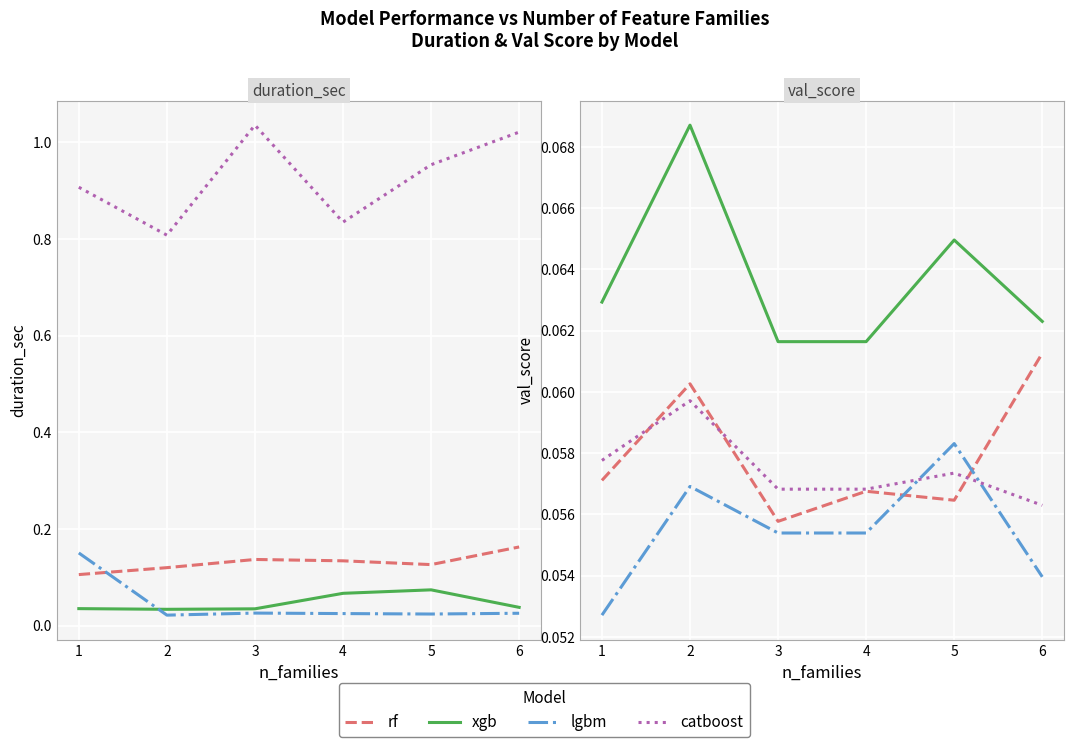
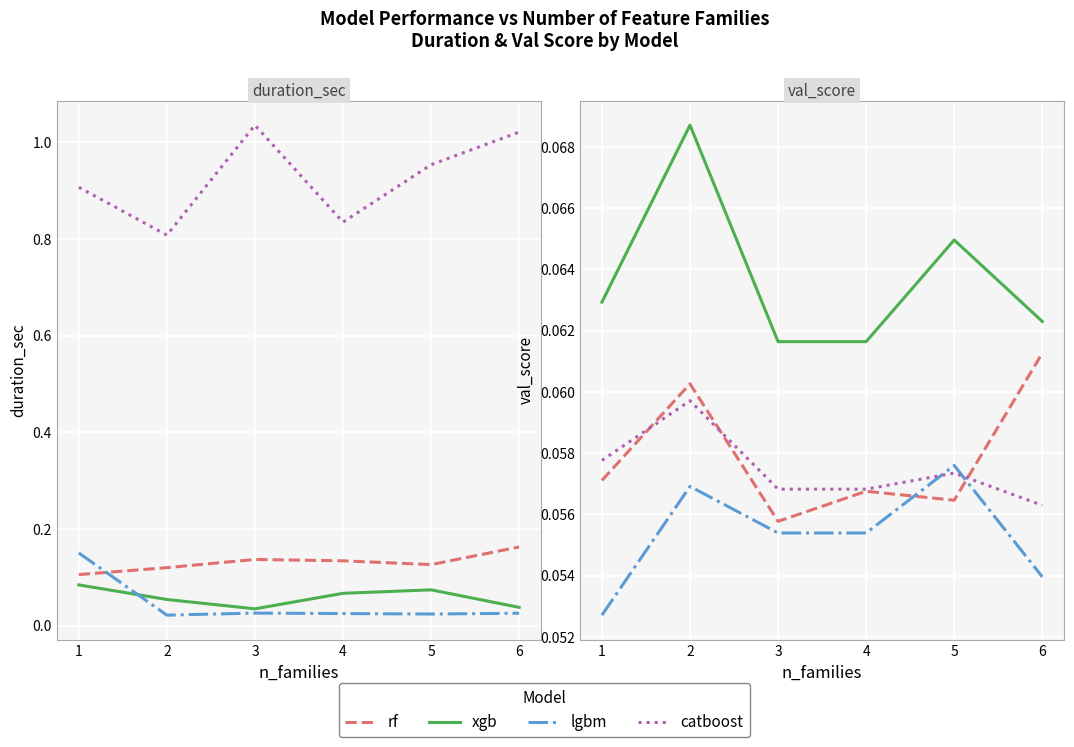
duration_sec, xgb, 1: 0.04 -> 0.08
duration_sec, xgb, 2: 0.03 -> 0.05
val_score, lgbm, 5: 0.0583 -> 0.0576
